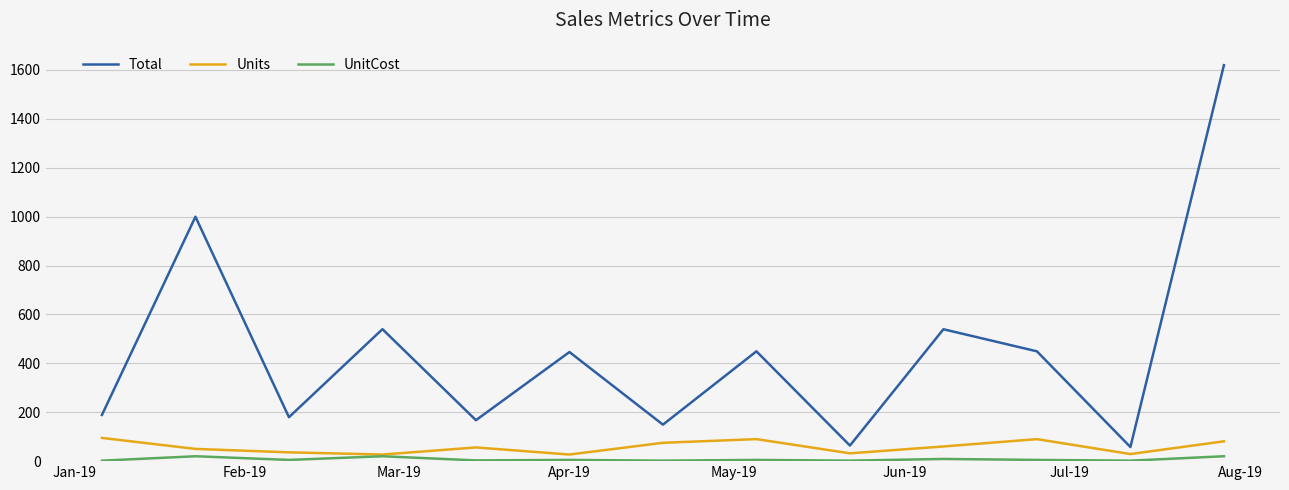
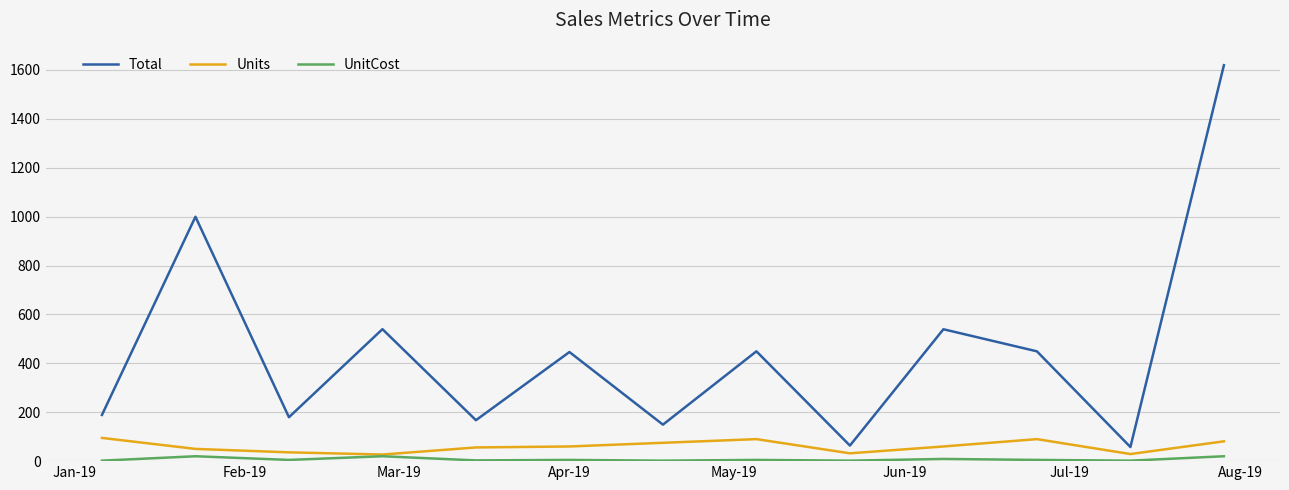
Units, Apr-19: 30 -> 60
